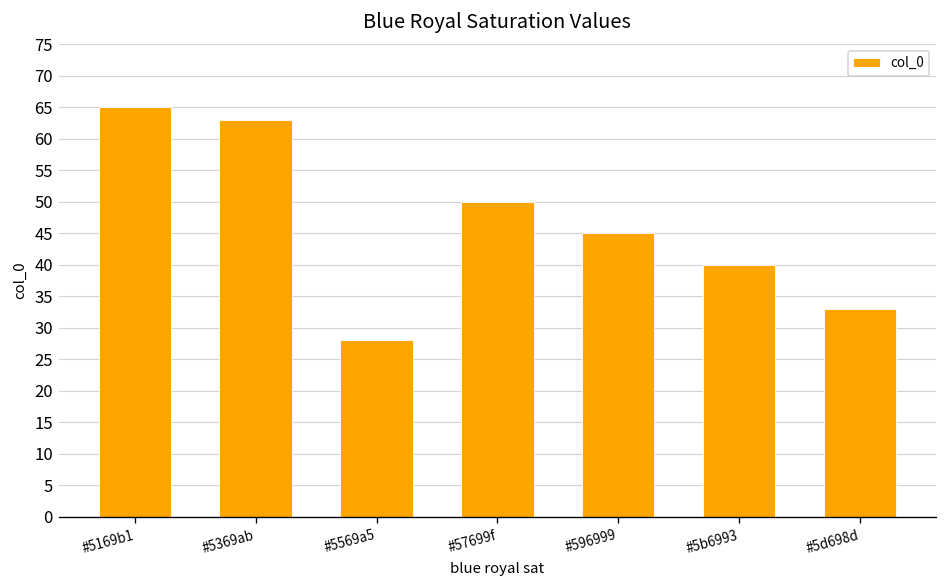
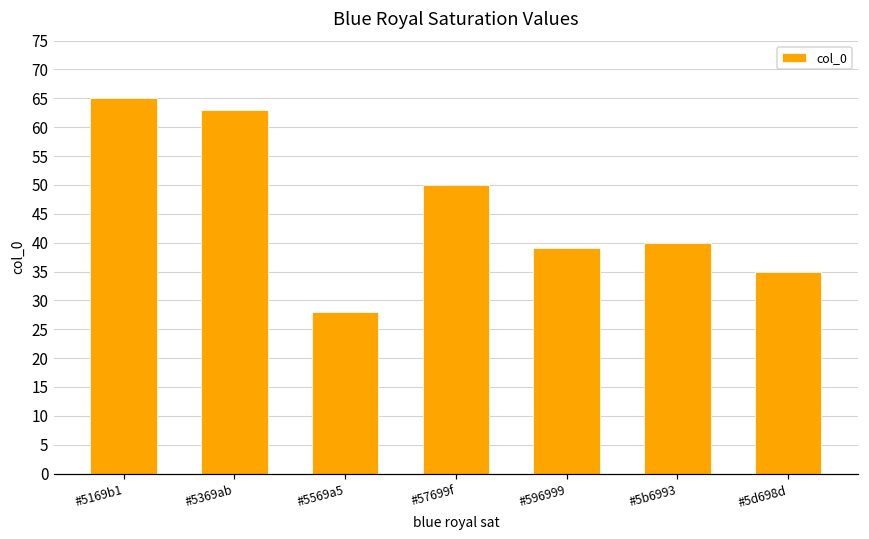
#596999: 45 -> 39
#5d698d: 33 -> 35
